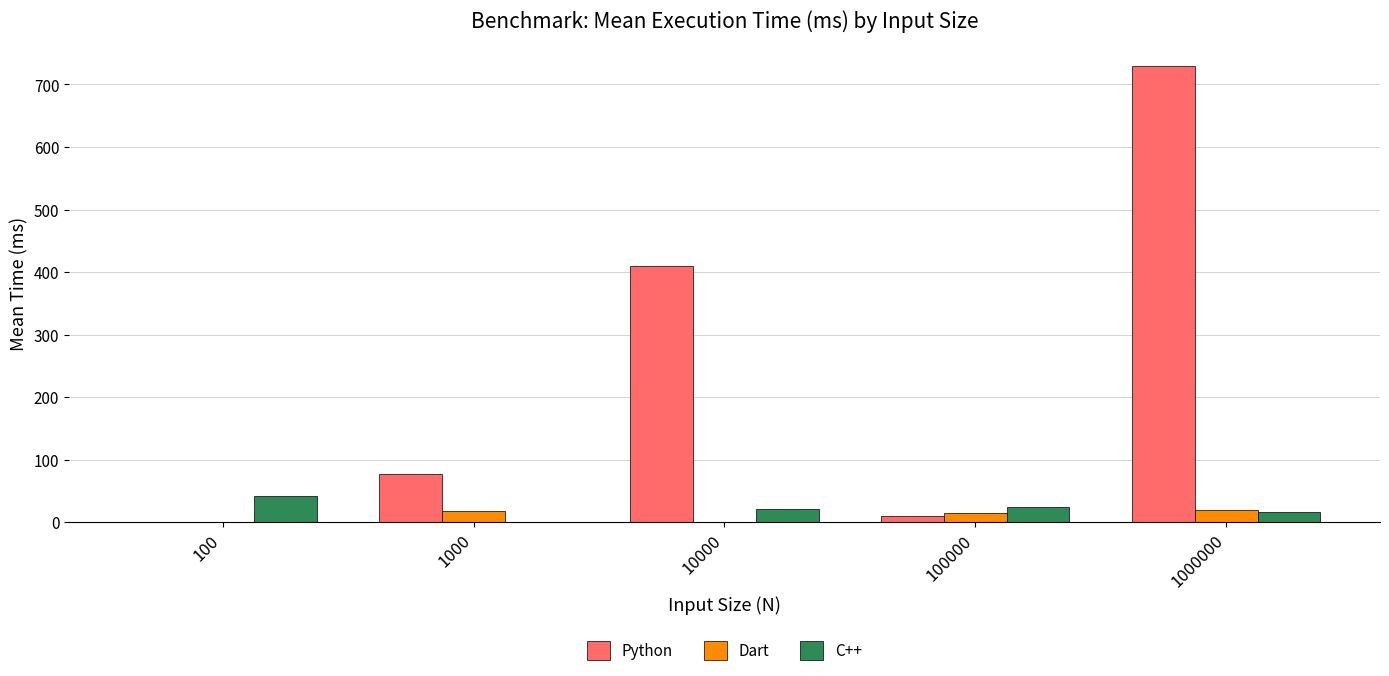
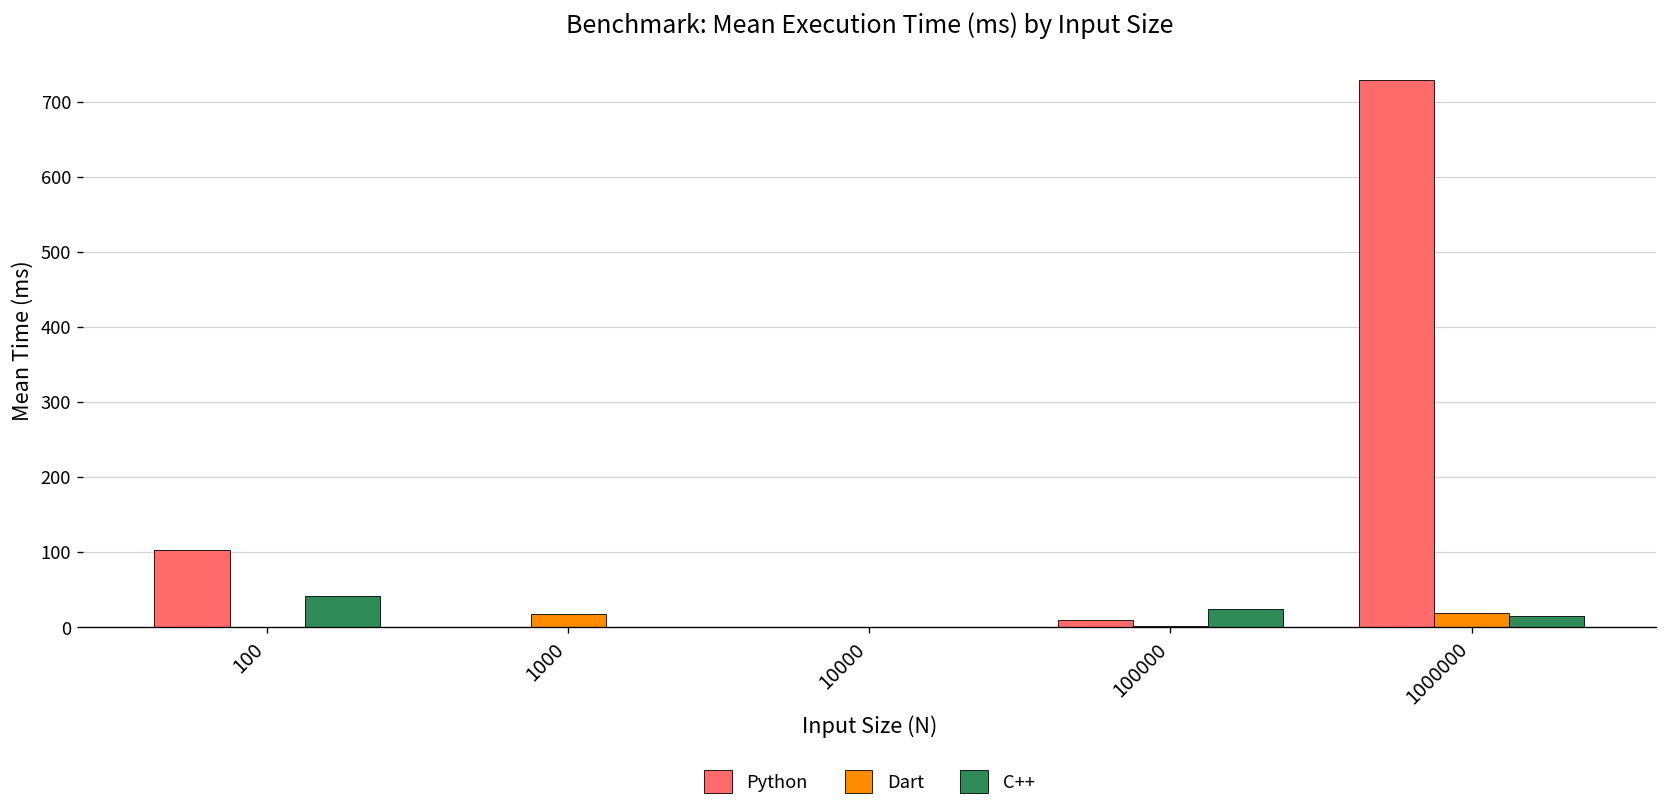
Python, 100: 0 -> 100
Python, 1000: 80 -> 0
Python, 10000: 410 -> 0
C++, 10000: 20 -> 0
Dart, 100000: 20 -> 0
